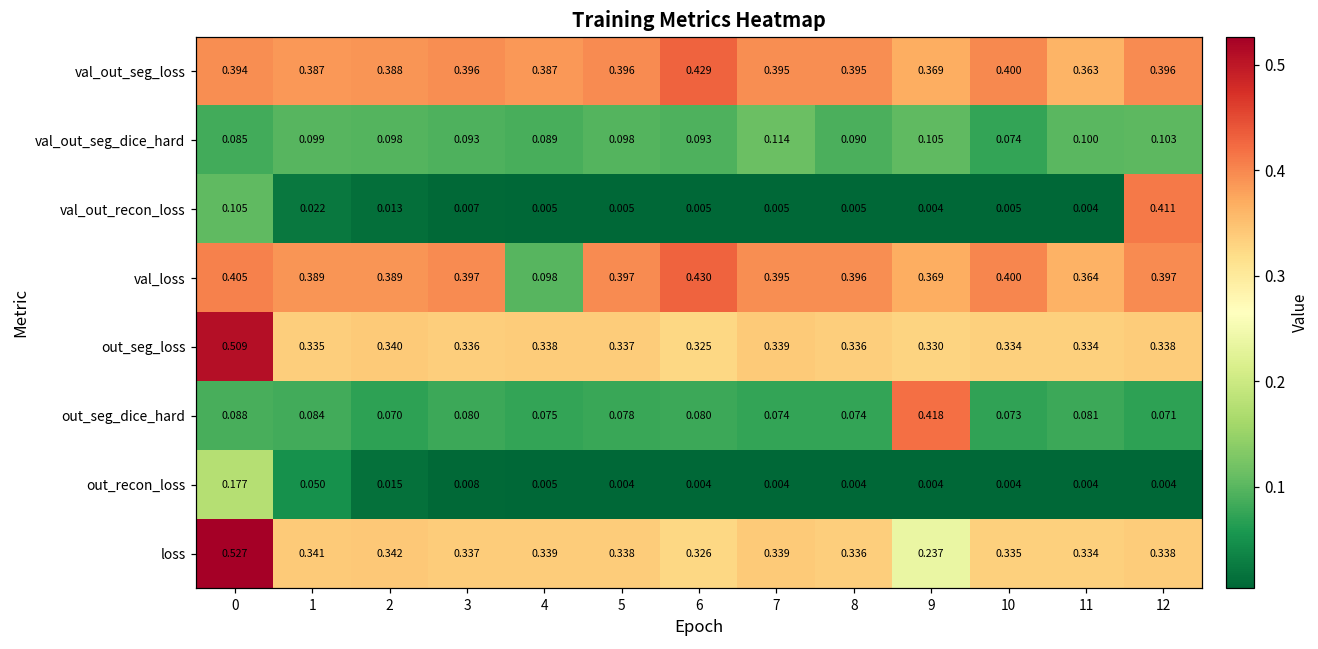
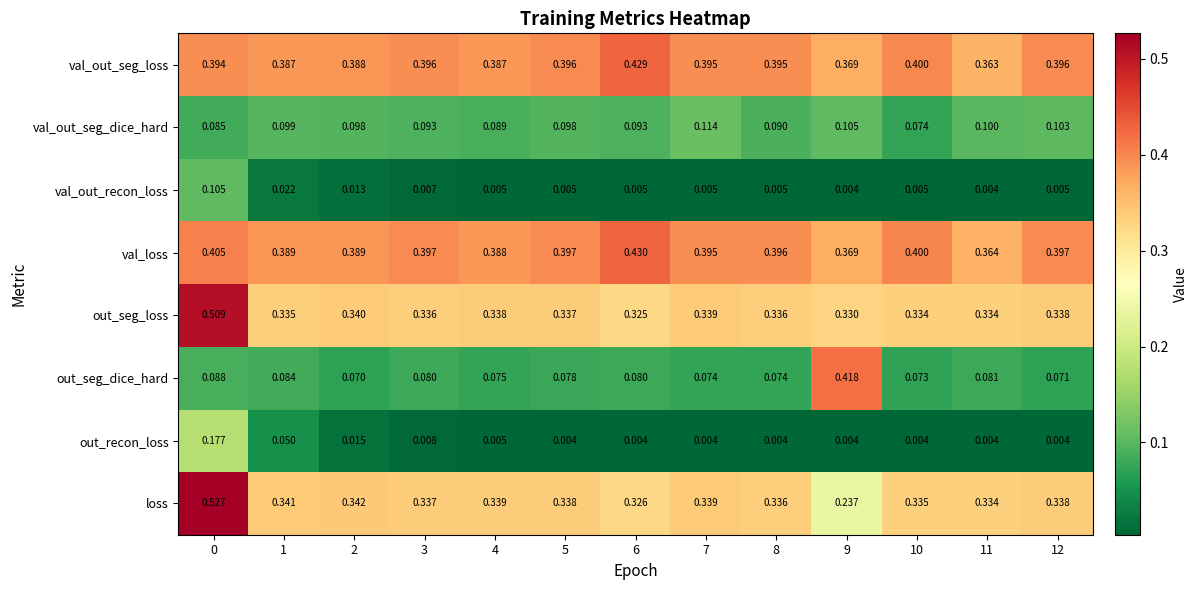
val_out_recon_loss, 12: 0.411 -> 0.005
val_loss, 4: 0.098 -> 0.388
